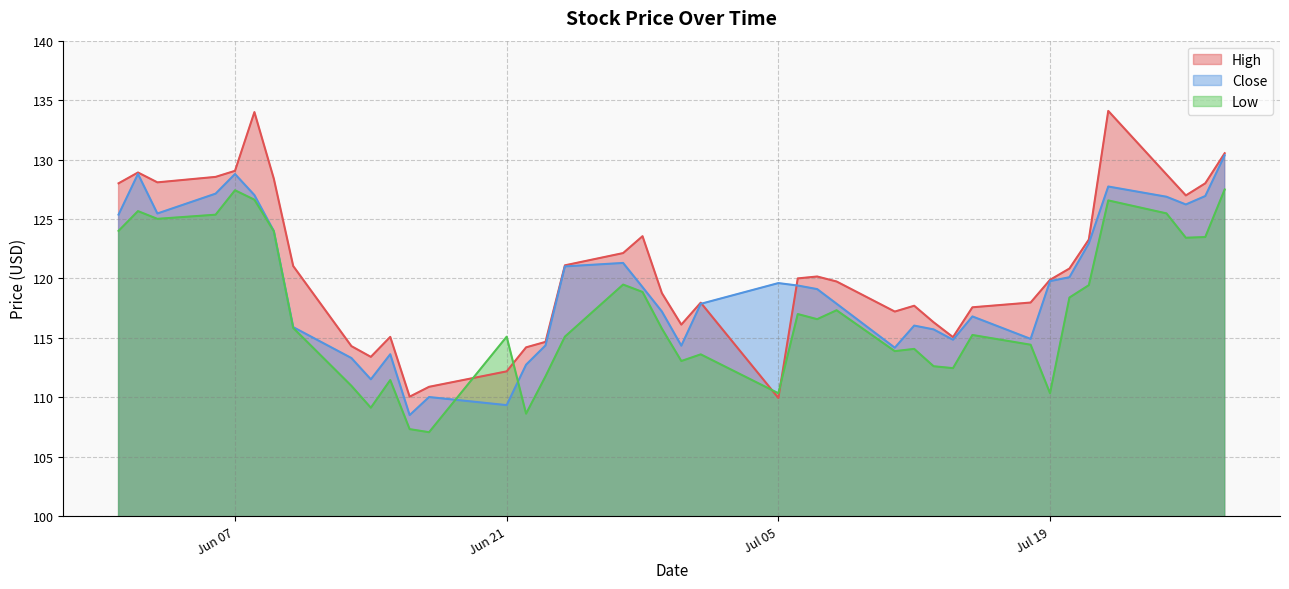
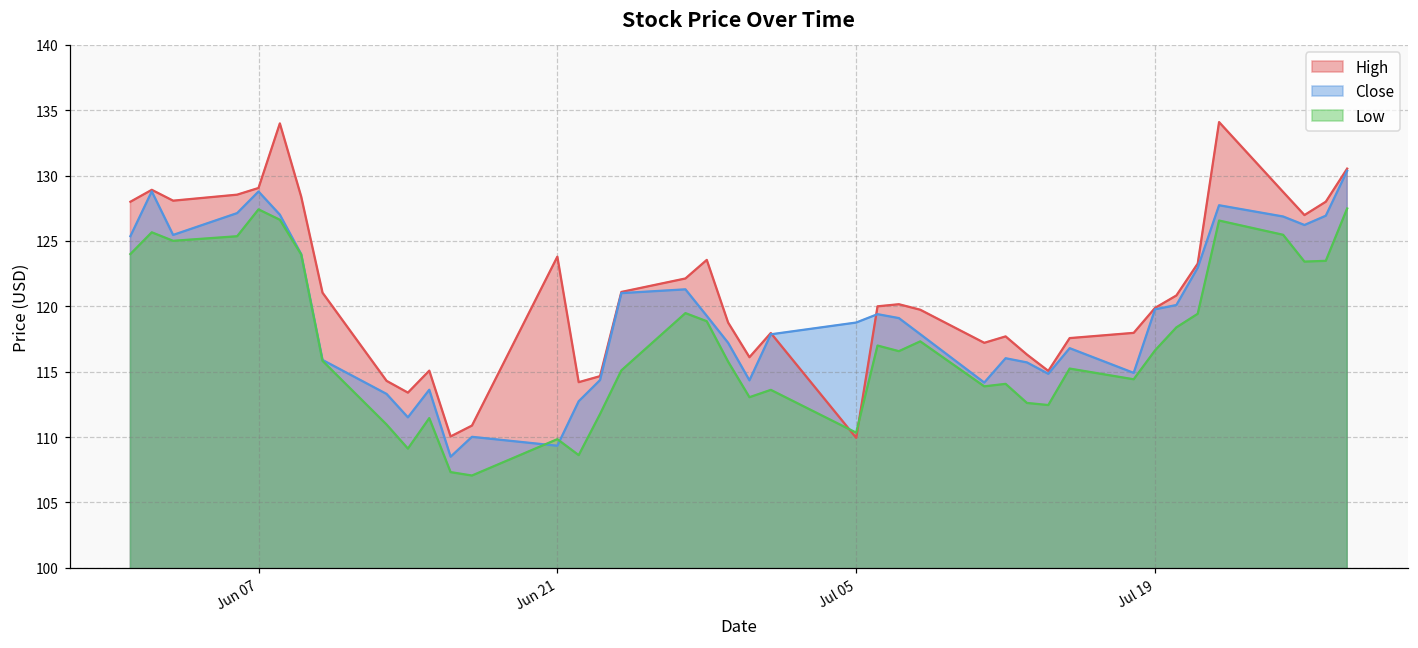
High, Jun 21: 112.2 -> 123.8
Low, Jun 21: 115.1 -> 109.8
Close, Jul 05: 119.6 -> 118.8
Low, Jul 19: 110.3 -> 116.6
